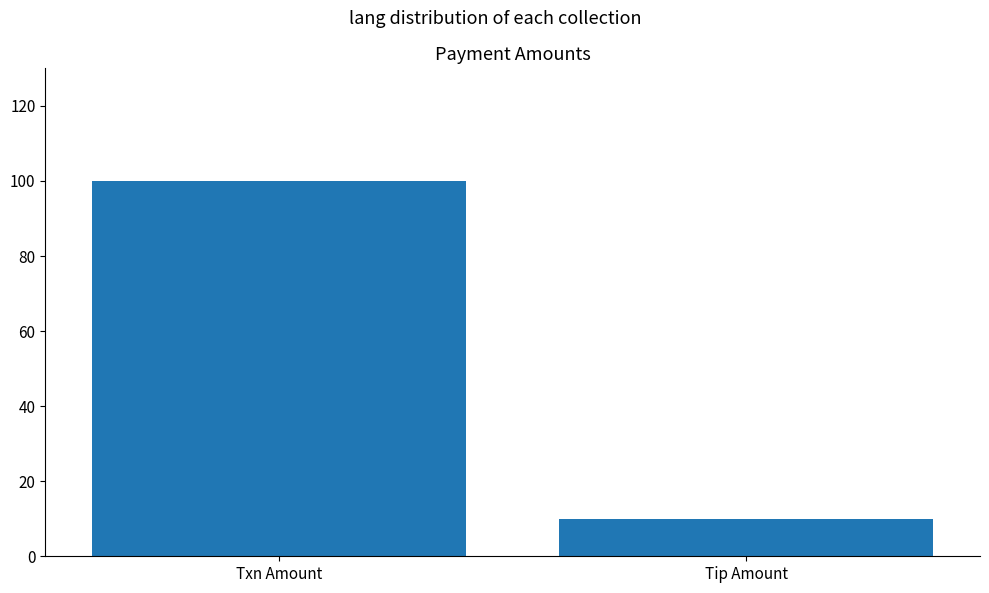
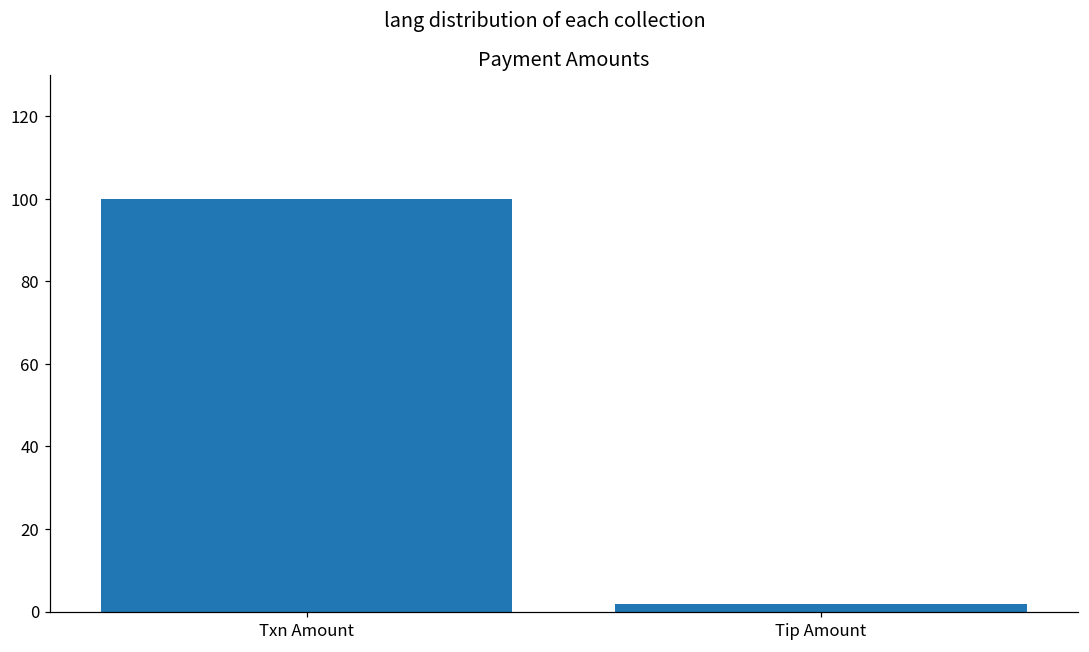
Tip Amount: 10 -> 2
